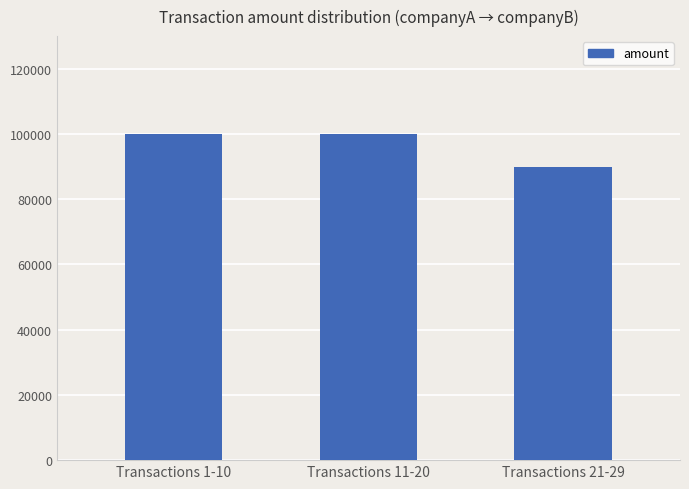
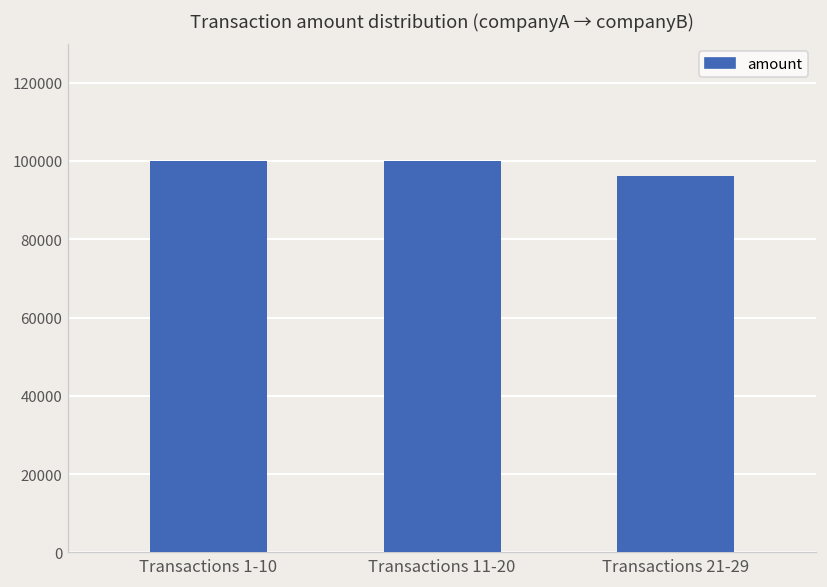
Transactions 21-29: 90000 -> 96000
